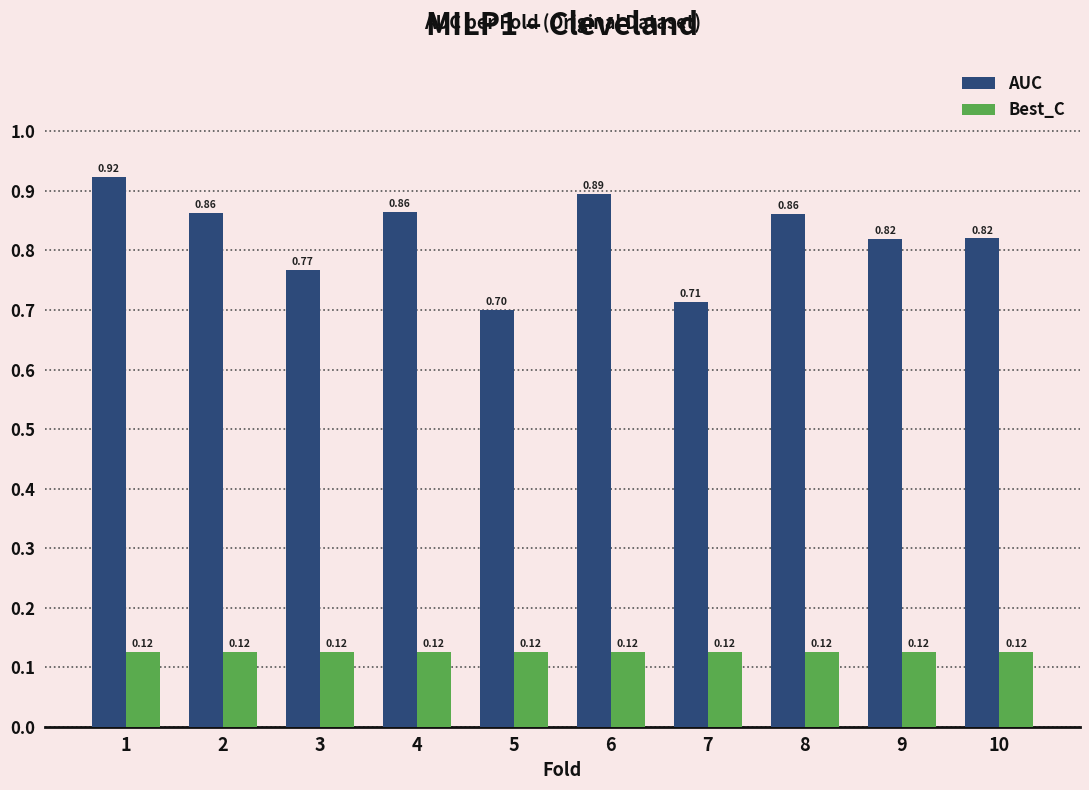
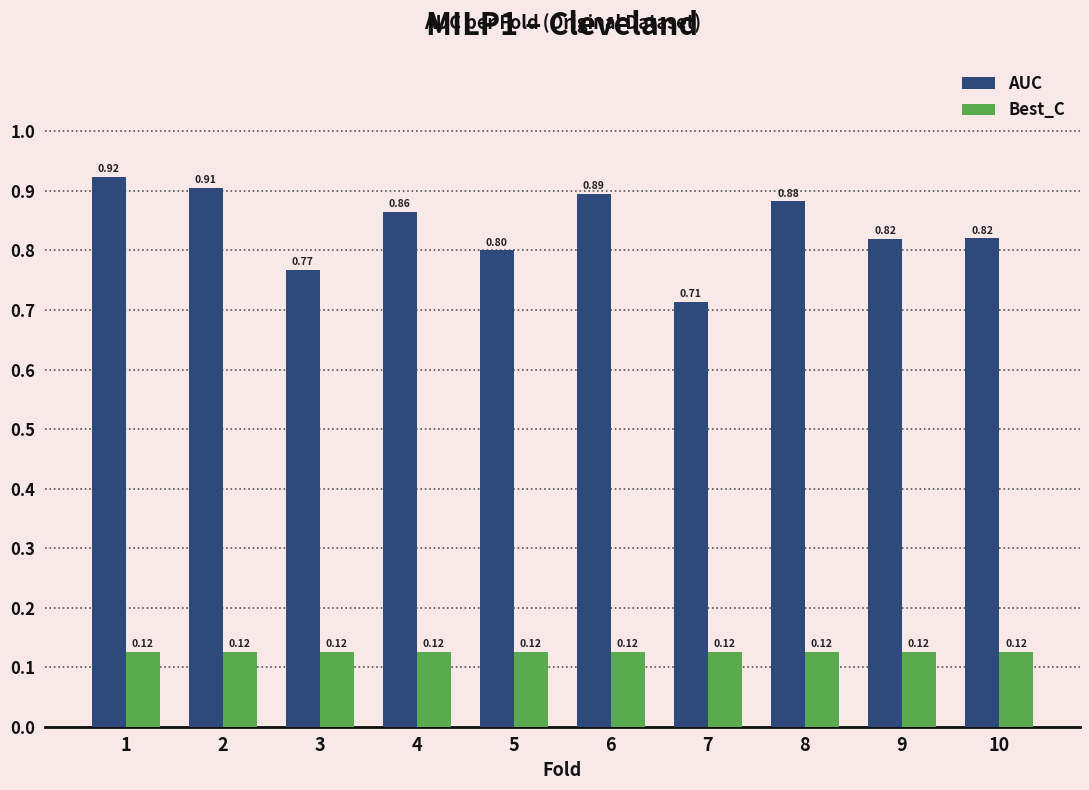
AUC, 2: 0.86 -> 0.91
AUC, 5: 0.70 -> 0.80
AUC, 8: 0.86 -> 0.88
